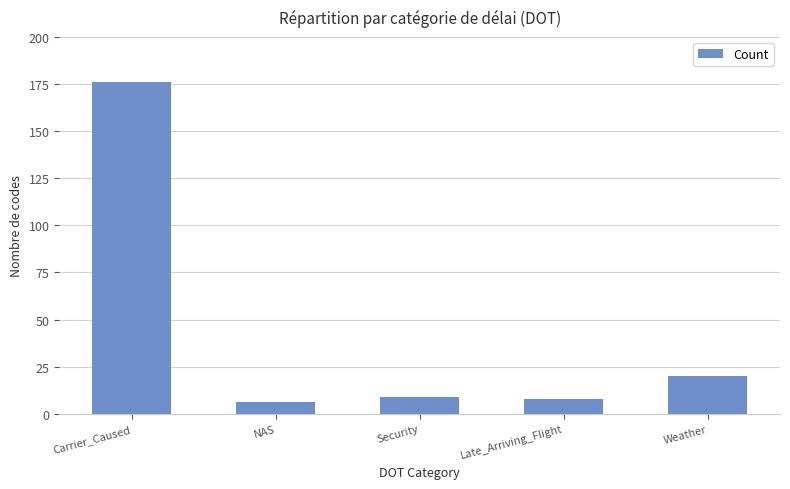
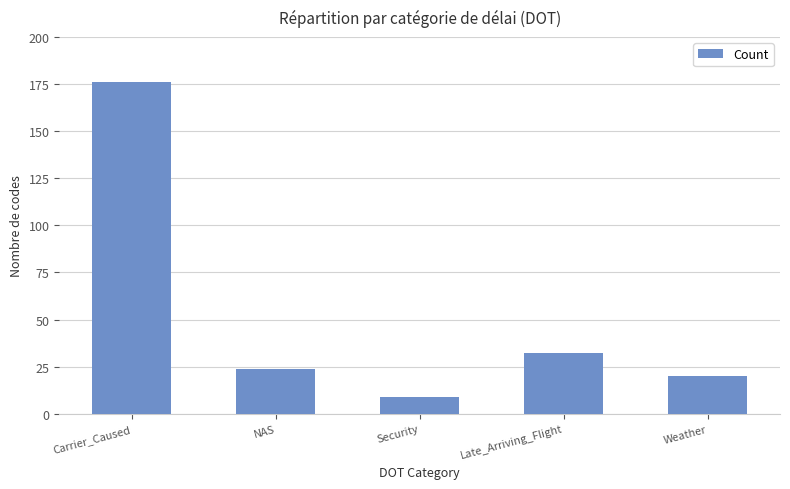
NAS: 6 -> 24
Late_Arriving_Flight: 8 -> 32
